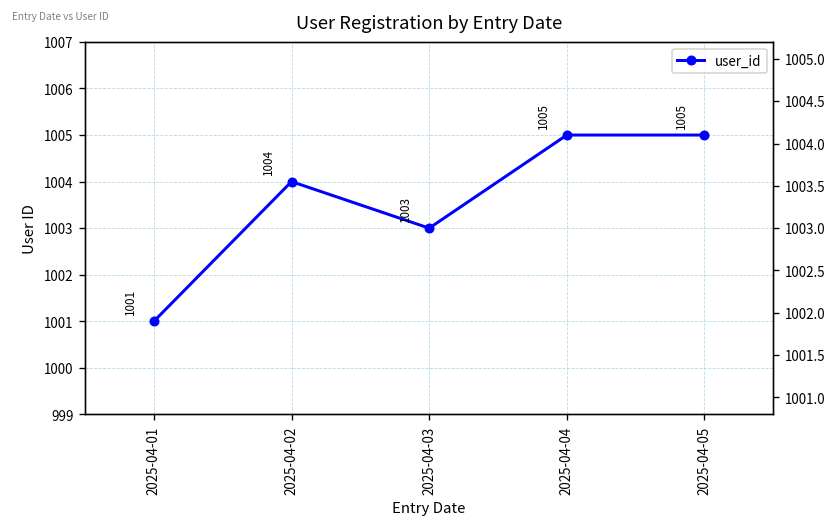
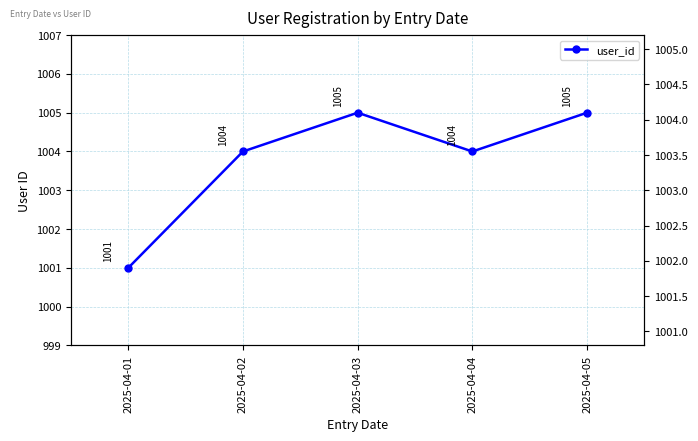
2025-04-03: 1003 -> 1005
2025-04-04: 1005 -> 1004
